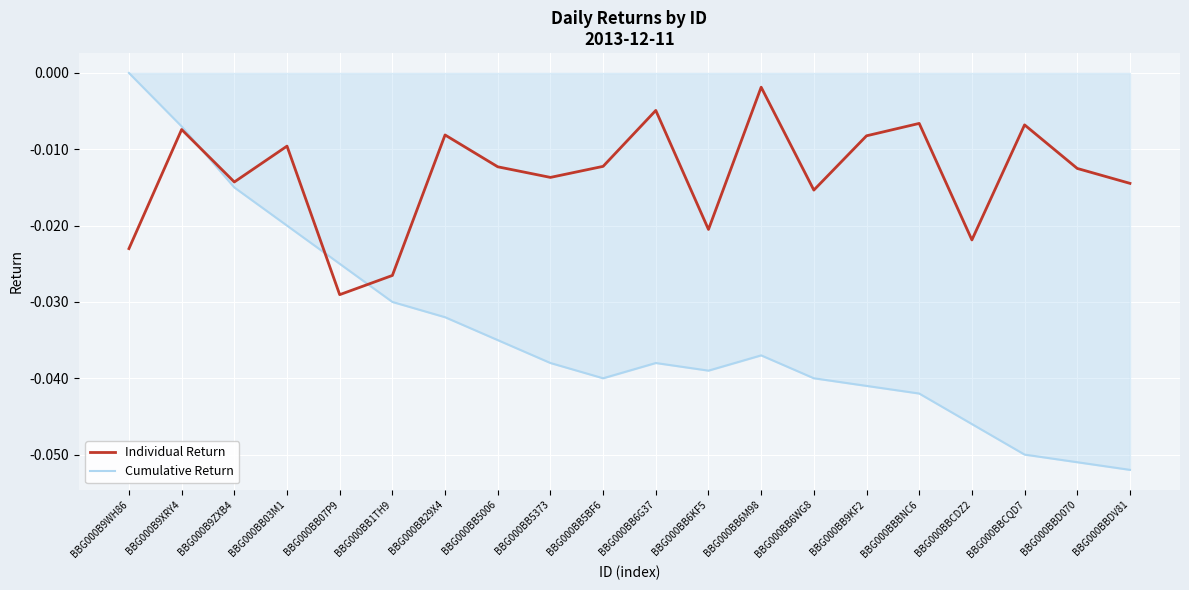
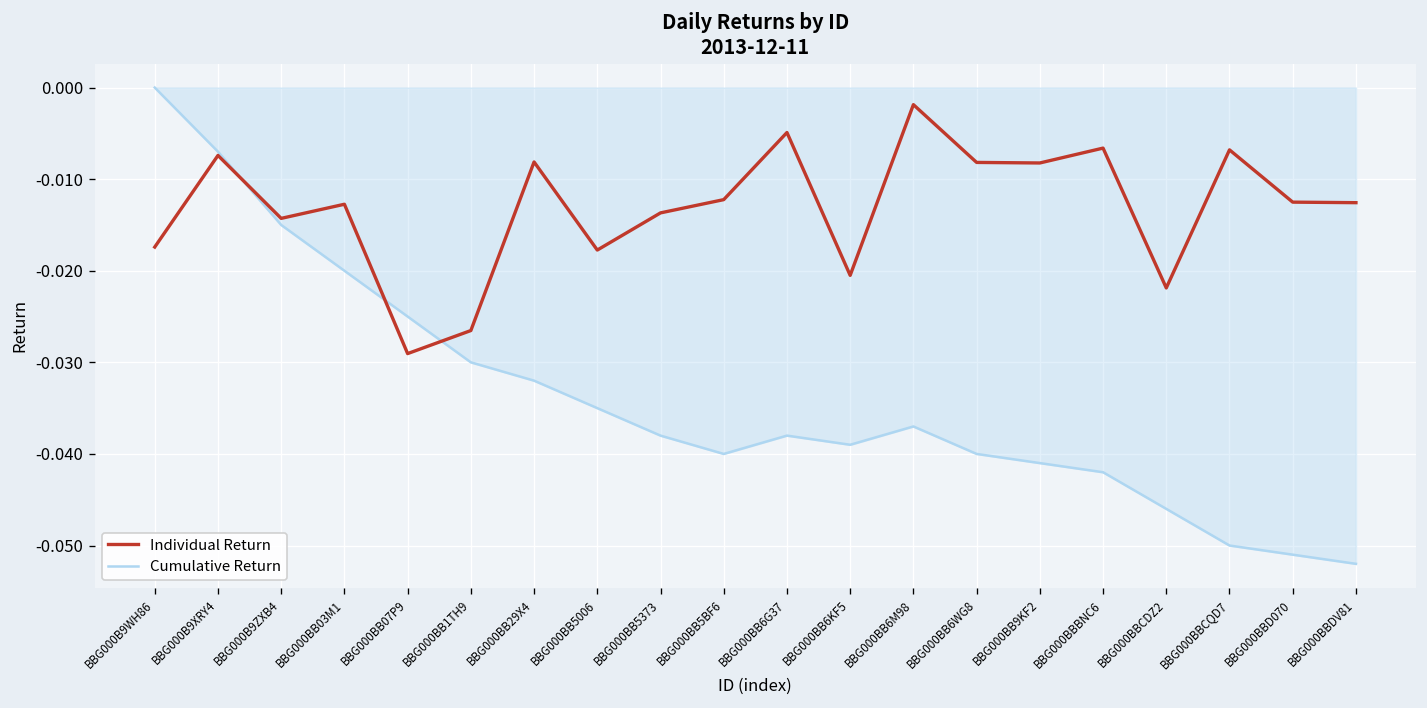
Individual Return, BBG000B9WH86: -0.023 -> -0.017
Individual Return, BBG000BB03M1: -0.010 -> -0.013
Individual Return, BBG000BB5006: -0.012 -> -0.018
Individual Return, BBG000BB6WG8: -0.015 -> -0.008
Individual Return, BBG000BBDV81: -0.014 -> -0.013
